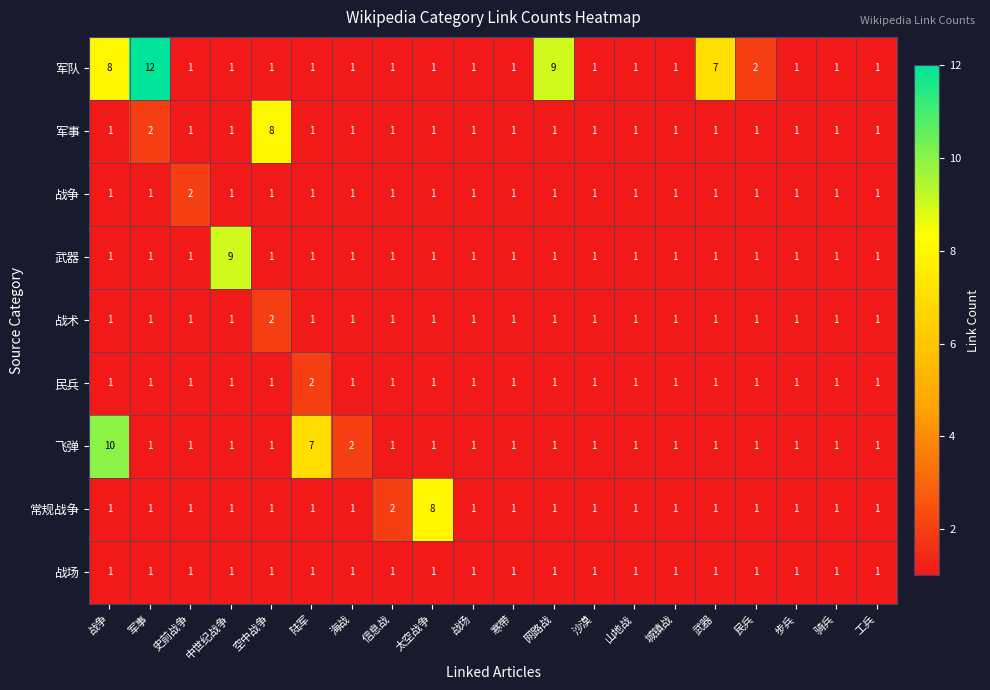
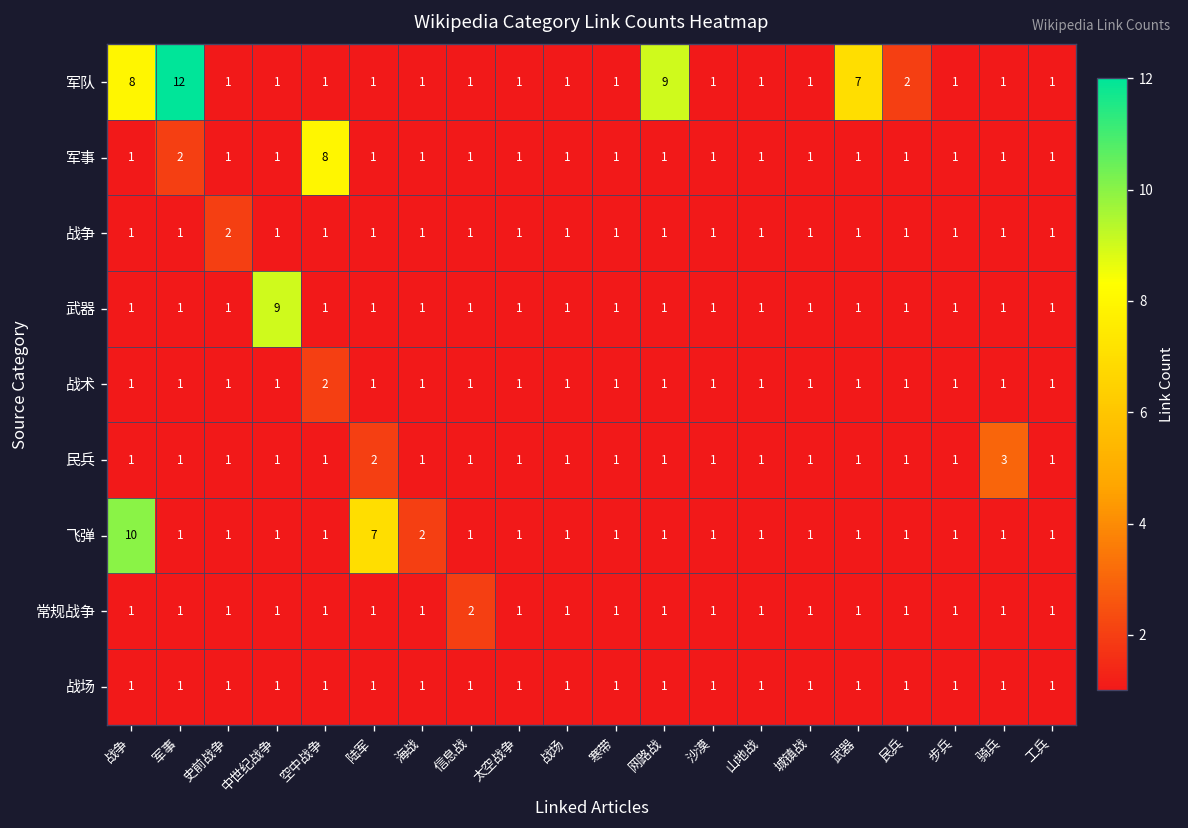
民兵, 骑兵: 1 -> 3
常规战争, 太空战争: 8 -> 1
